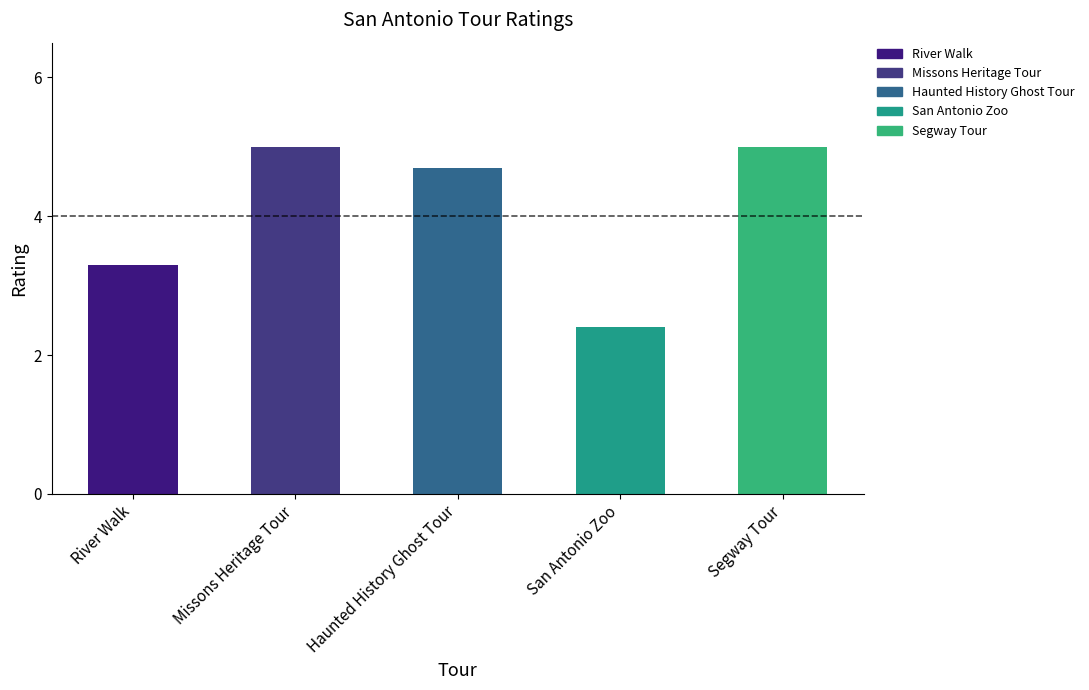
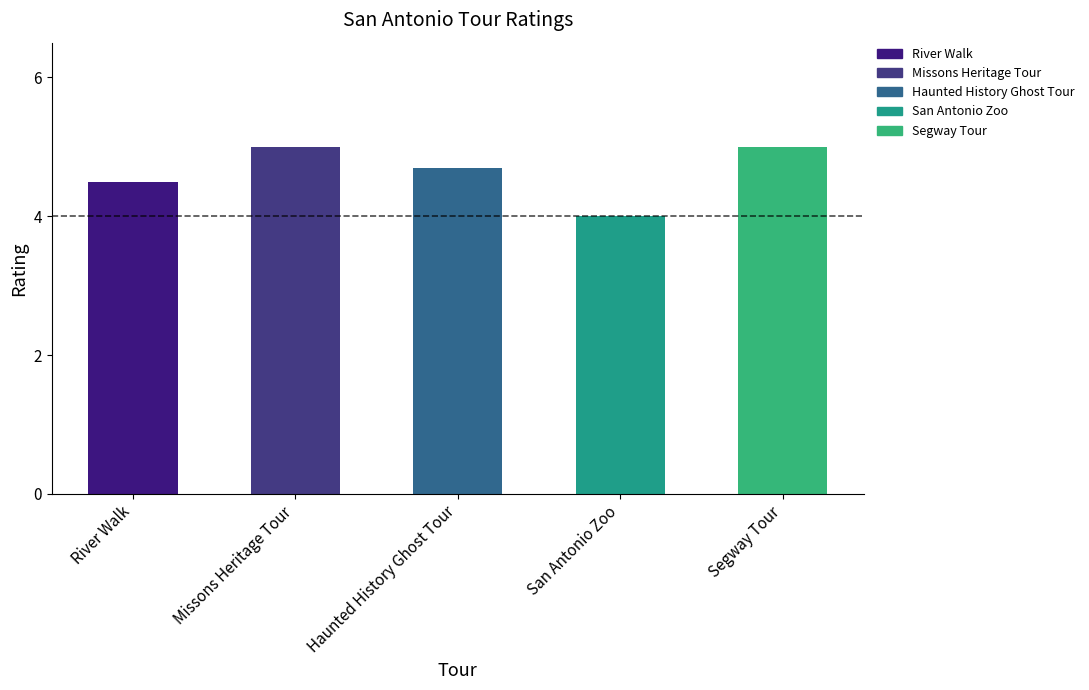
River Walk: 3.3 -> 4.5
San Antonio Zoo: 2.4 -> 4.0
